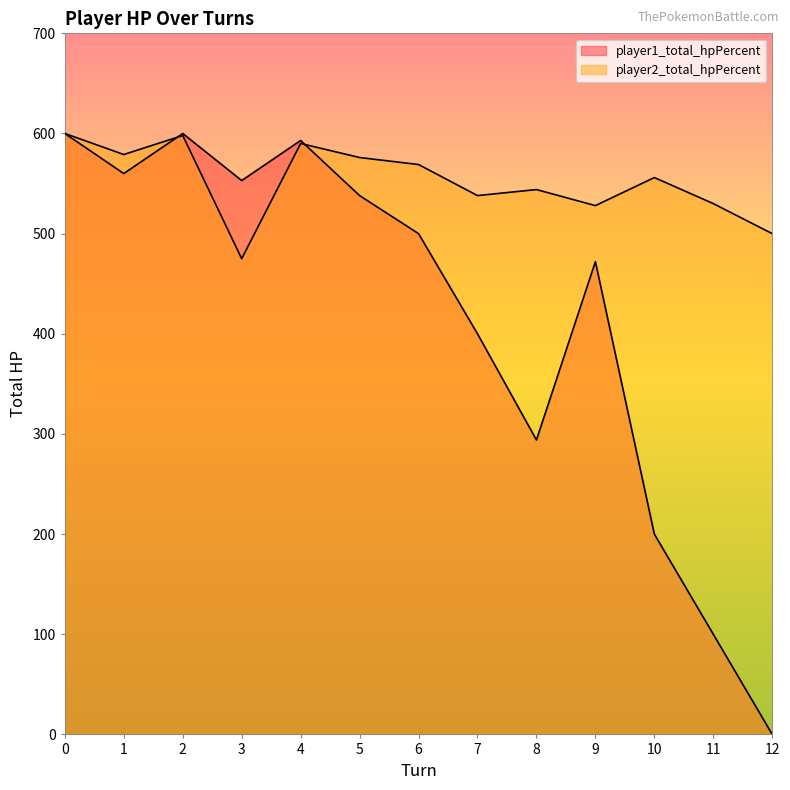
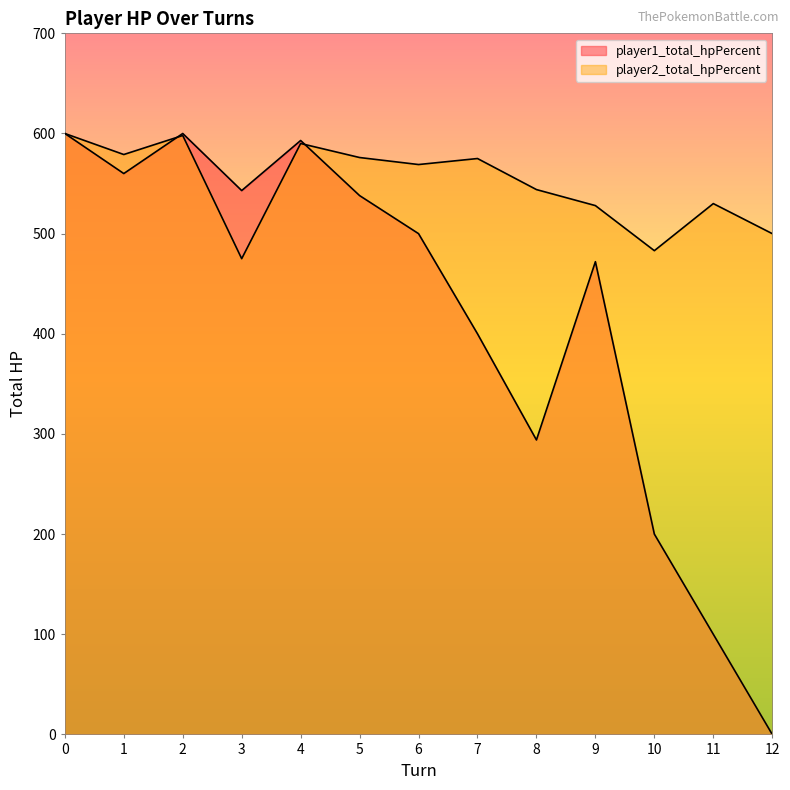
player1_total_hpPercent, 3: 553 -> 543
player2_total_hpPercent, 7: 538 -> 575
player2_total_hpPercent, 10: 556 -> 483
